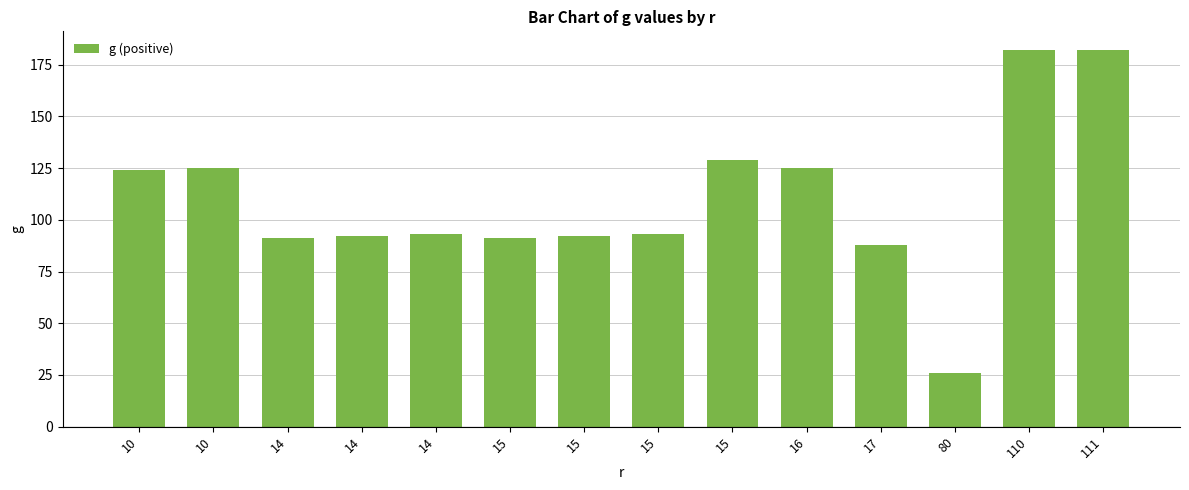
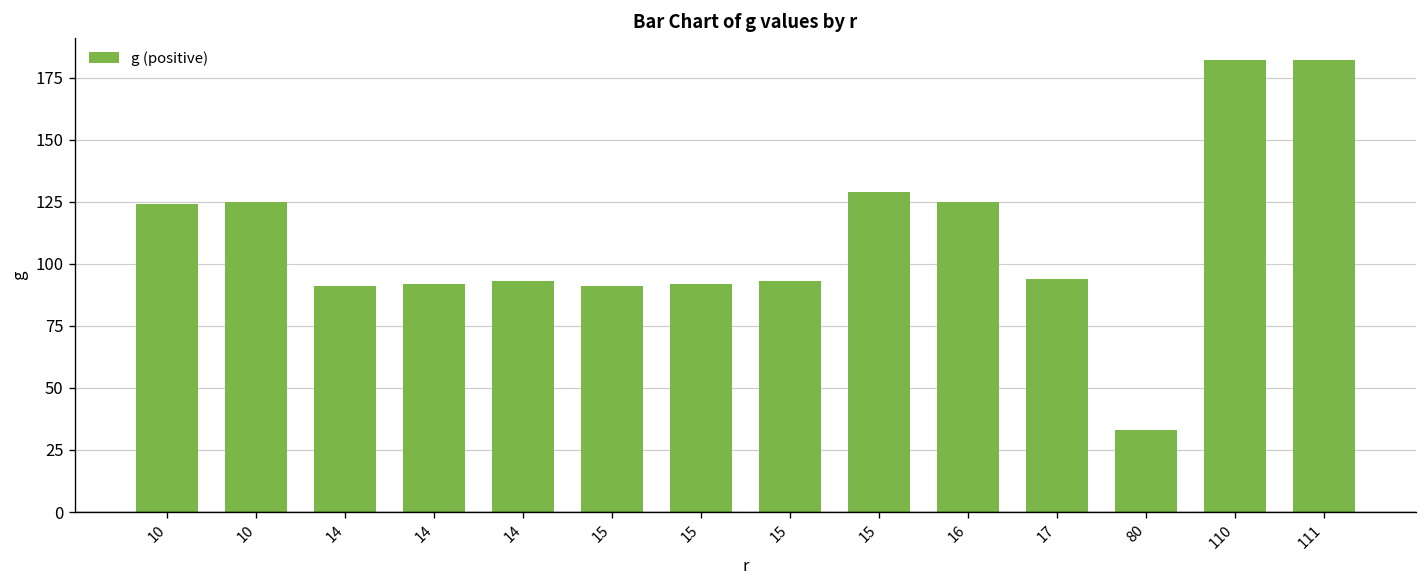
17: 88 -> 94
80: 26 -> 33
